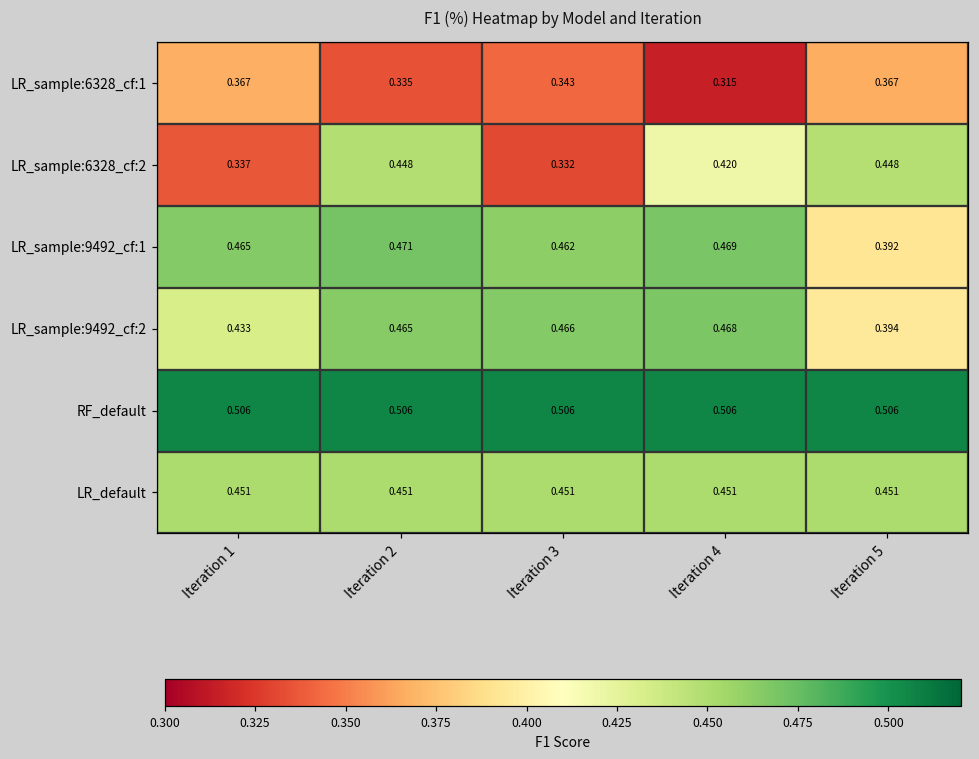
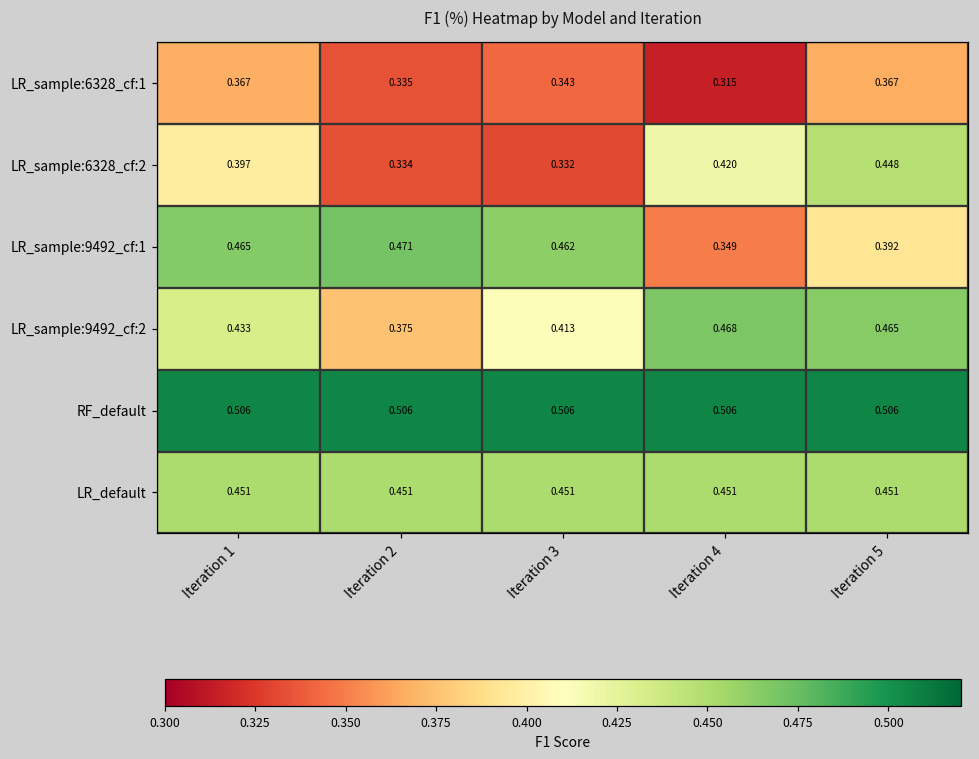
LR_sample:6328_cf:2, Iteration 1: 0.337 -> 0.397
LR_sample:6328_cf:2, Iteration 2: 0.448 -> 0.334
LR_sample:9492_cf:1, Iteration 4: 0.469 -> 0.349
LR_sample:9492_cf:2, Iteration 2: 0.465 -> 0.375
LR_sample:9492_cf:2, Iteration 3: 0.466 -> 0.413
LR_sample:9492_cf:2, Iteration 5: 0.394 -> 0.465
